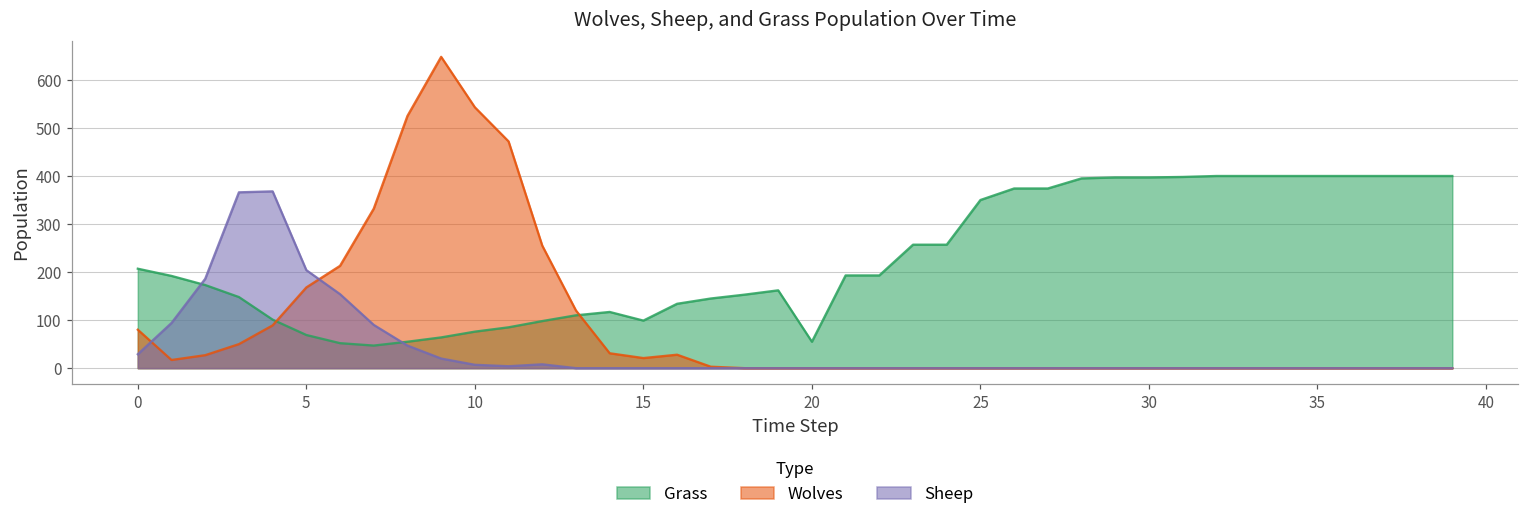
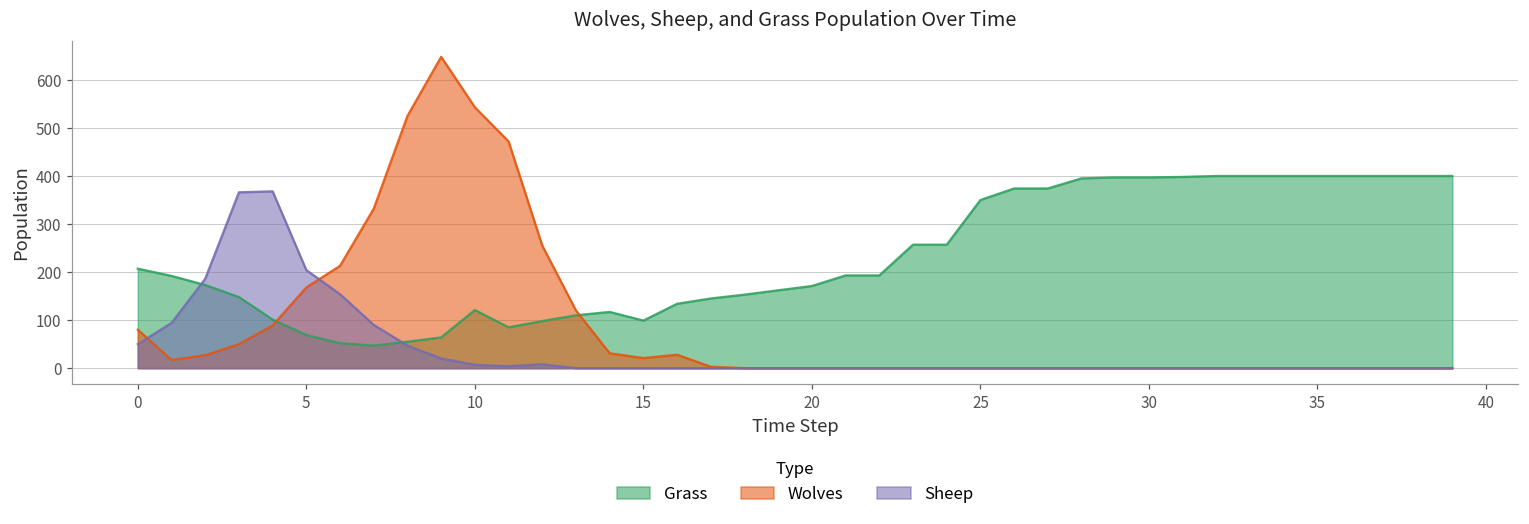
Sheep, 0: 30 -> 50
Grass, 10: 80 -> 120
Grass, 20: 60 -> 170
